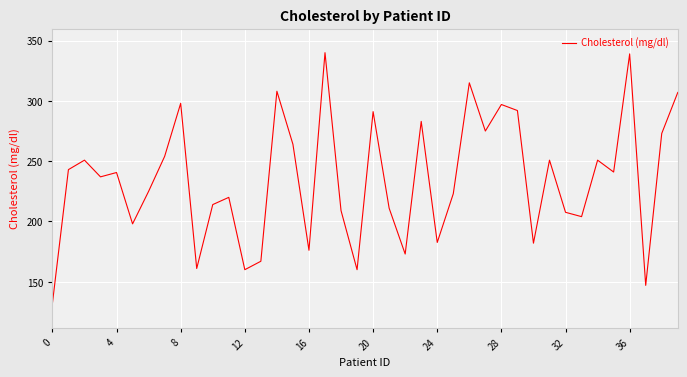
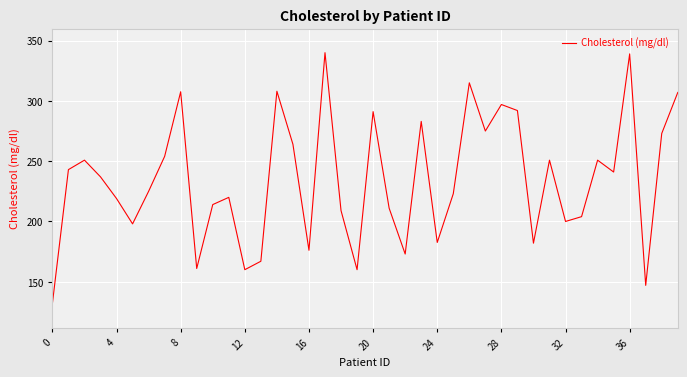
4: 241 -> 219
8: 298 -> 308
32: 208 -> 200
